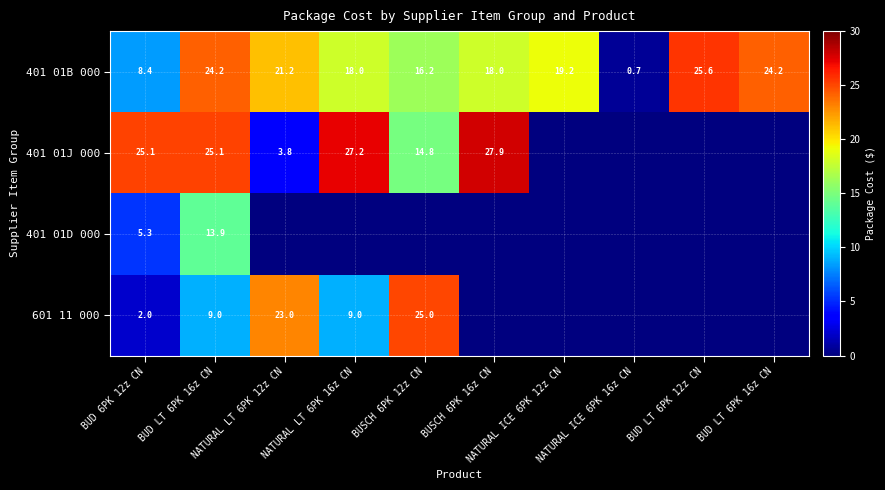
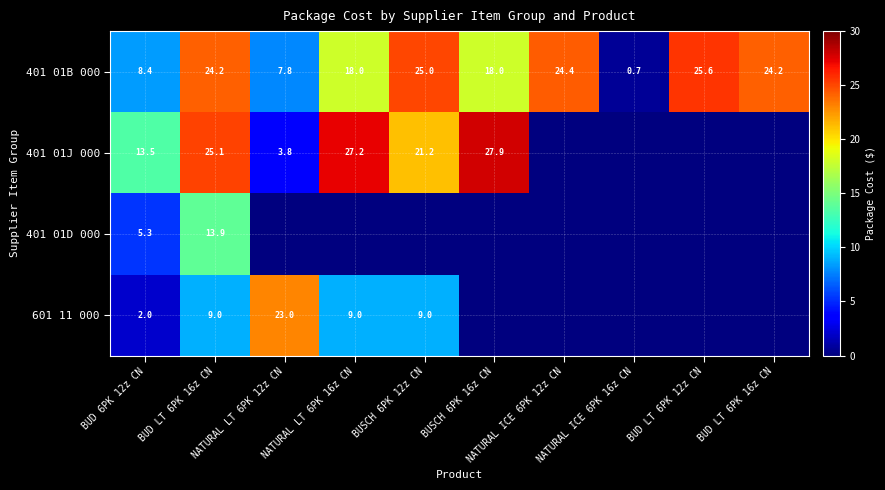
401 01B 000, NATURAL LT 6PK 12z CN: 21.2 -> 7.8
401 01B 000, BUSCH 6PK 12z CN: 16.2 -> 25.0
401 01B 000, NATURAL ICE 6PK 12z CN: 19.2 -> 24.4
401 01J 000, BUD 6PK 12z CN: 25.1 -> 13.5
401 01J 000, BUSCH 6PK 12z CN: 14.8 -> 21.2
601 11 000, BUSCH 6PK 12z CN: 25.0 -> 9.0
